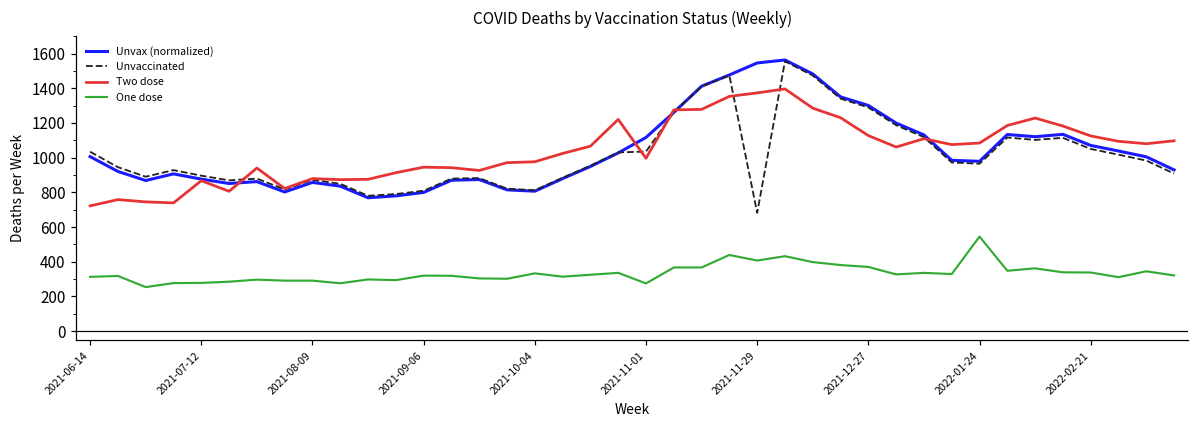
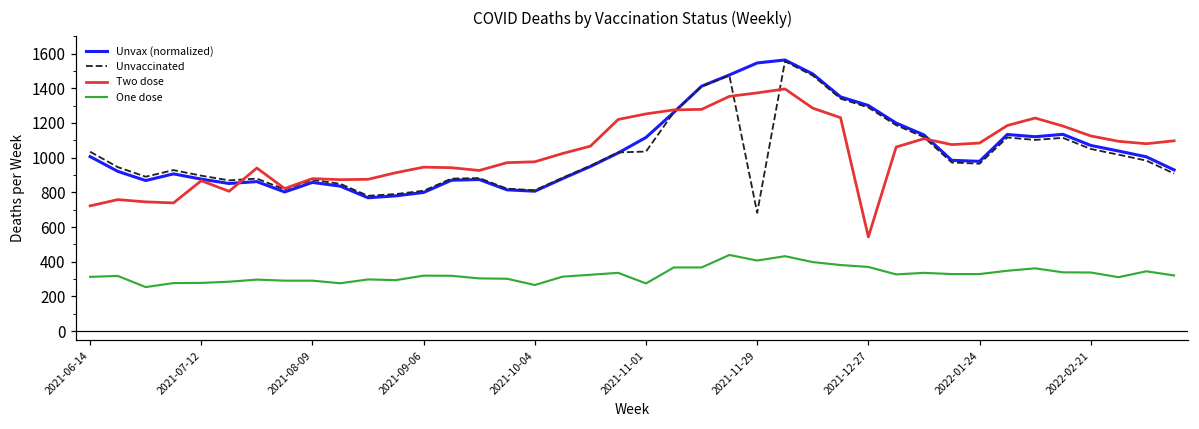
One dose, 2021-10-04: 330 -> 270
Two dose, 2021-11-01: 1000 -> 1250
Two dose, 2021-12-27: 1130 -> 540
One dose, 2022-01-24: 550 -> 330
